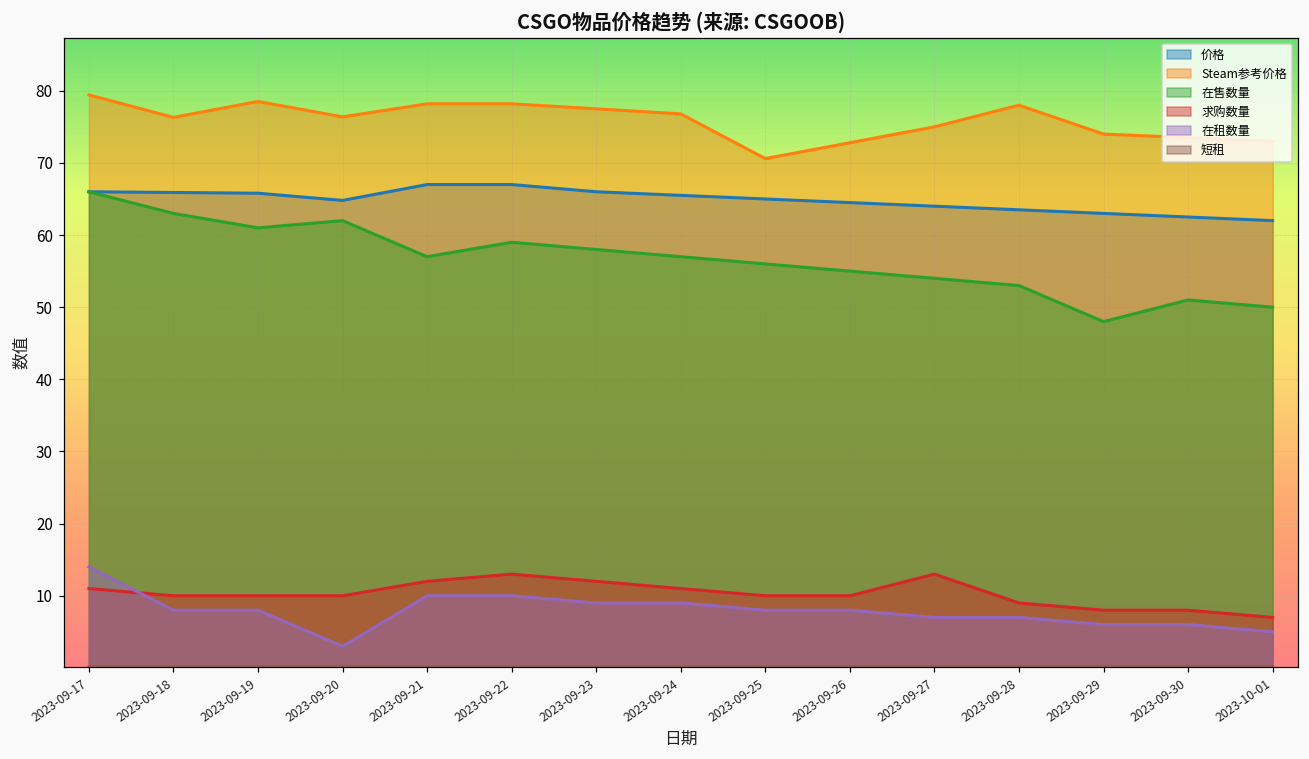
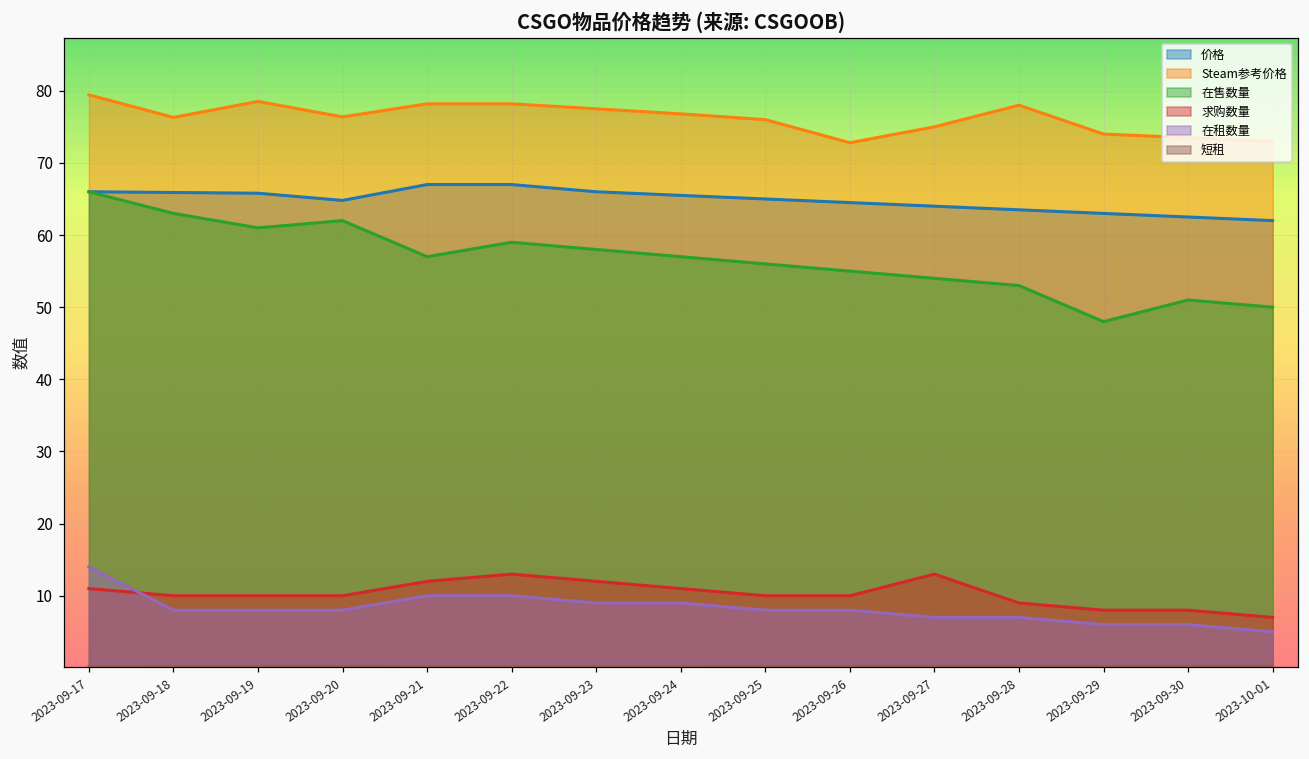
在租数量, 2023-09-20: 3 -> 8
Steam参考价格, 2023-09-25: 71 -> 76
